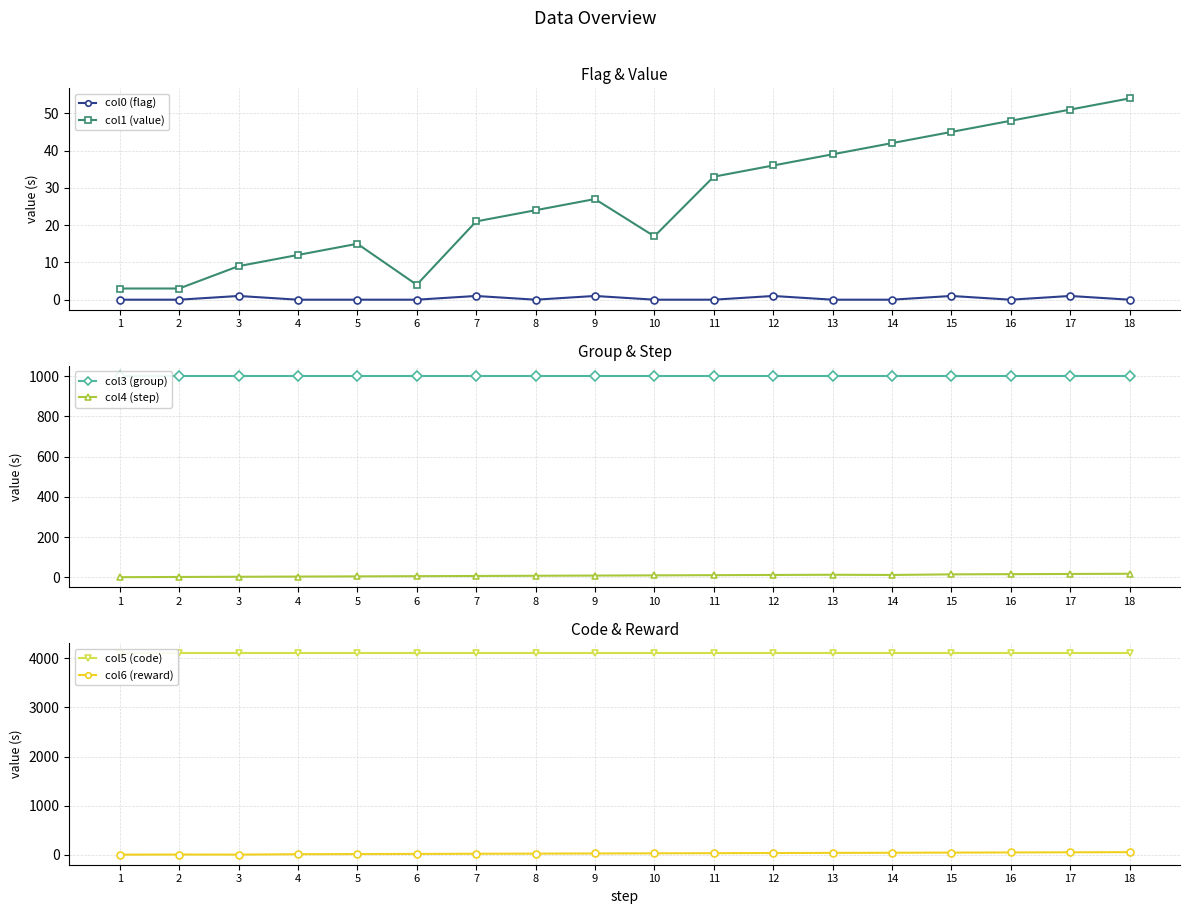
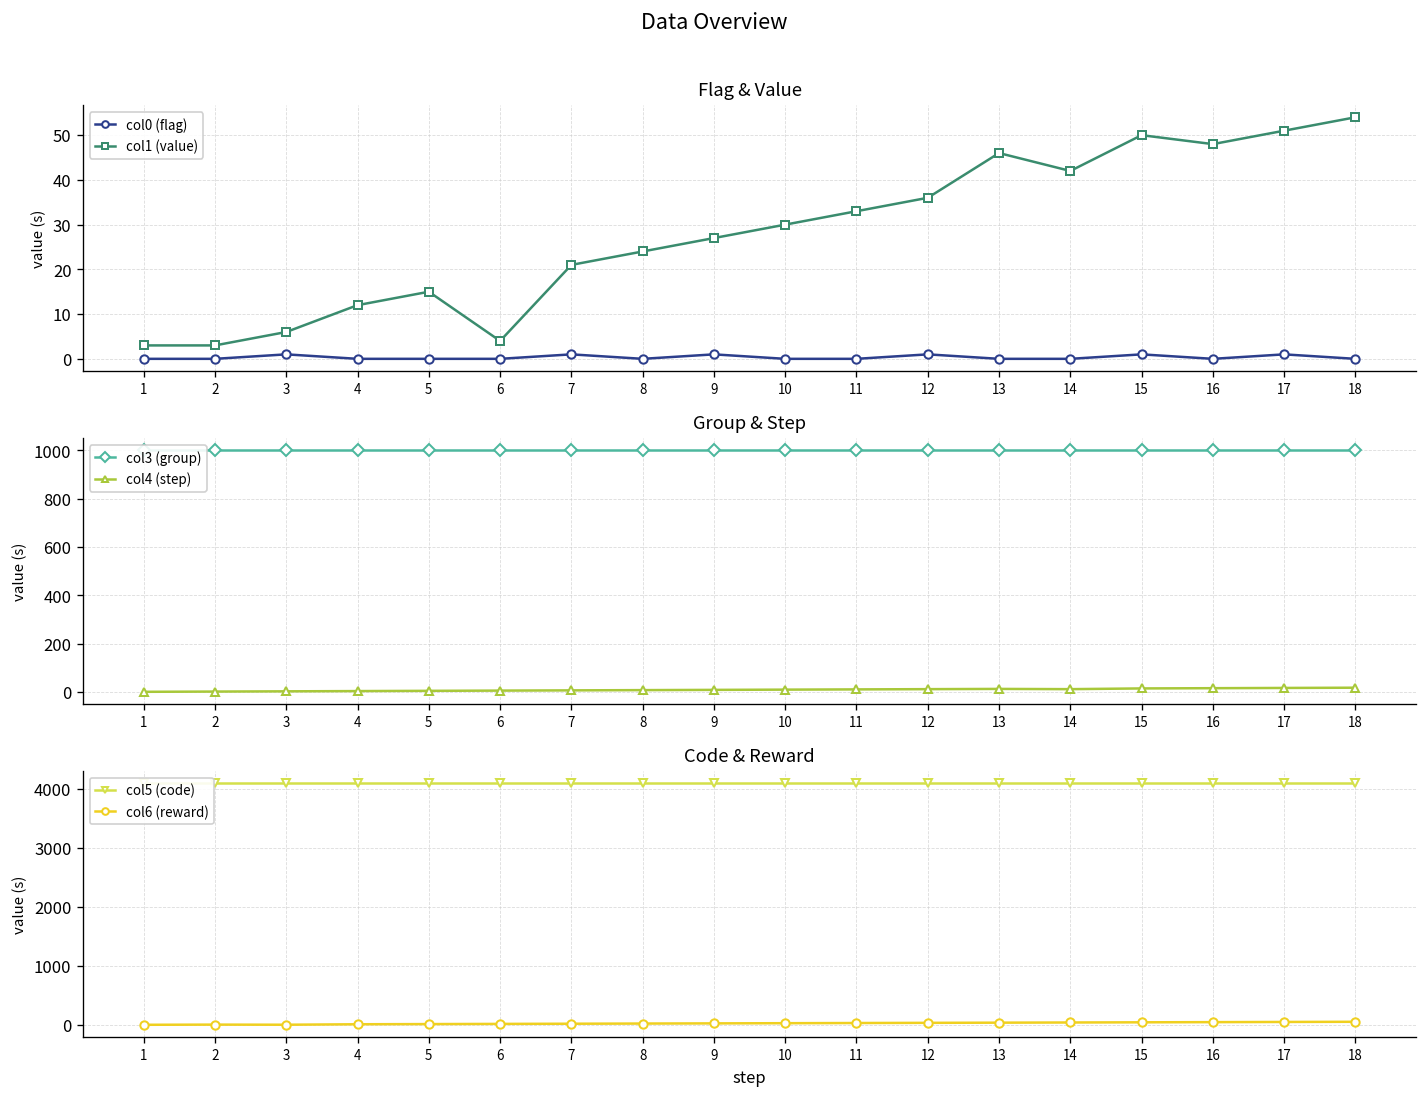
Flag & Value, col1 (value), 3: 9 -> 6
Flag & Value, col1 (value), 10: 17 -> 30
Flag & Value, col1 (value), 13: 39 -> 46
Flag & Value, col1 (value), 15: 45 -> 50
